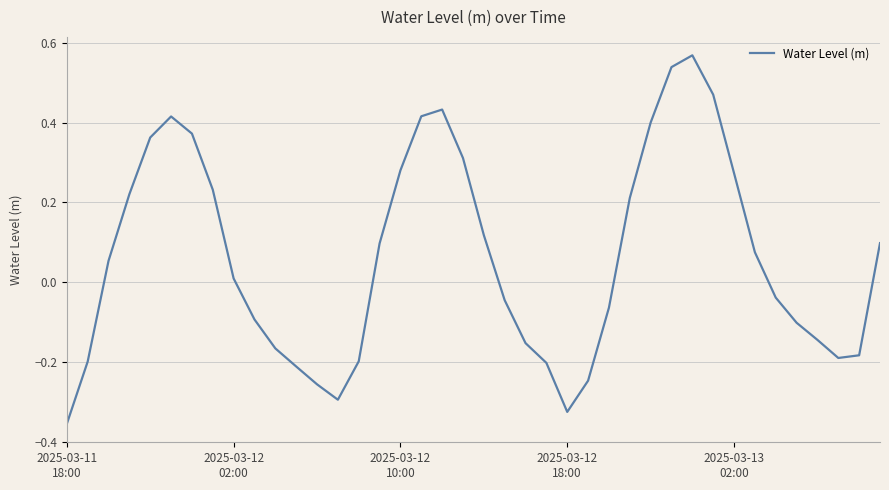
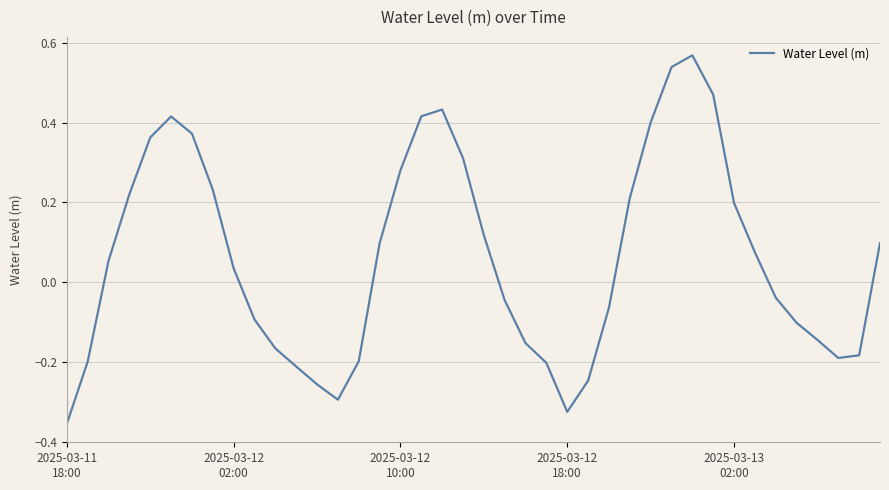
2025-03-12 02:00: 0.01 -> 0.03
2025-03-13 02:00: 0.27 -> 0.20
